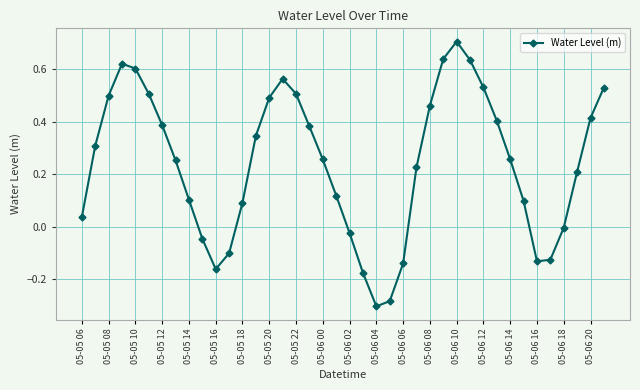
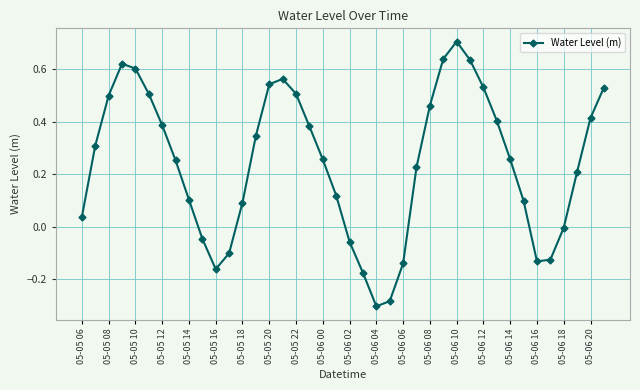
05-05 20: 0.49 -> 0.54
05-06 02: -0.02 -> -0.06
